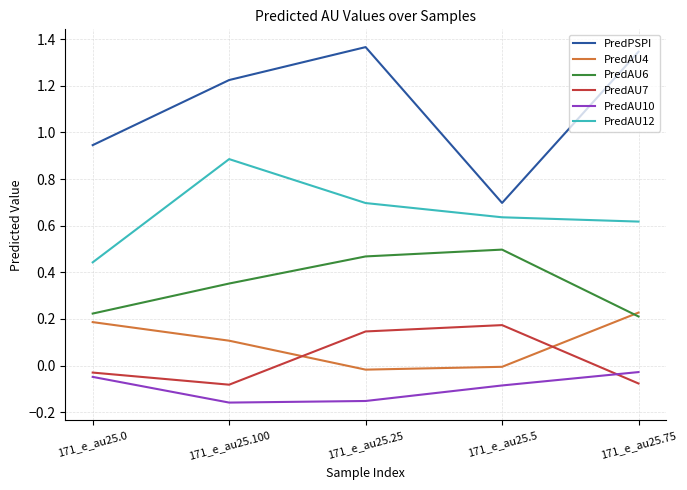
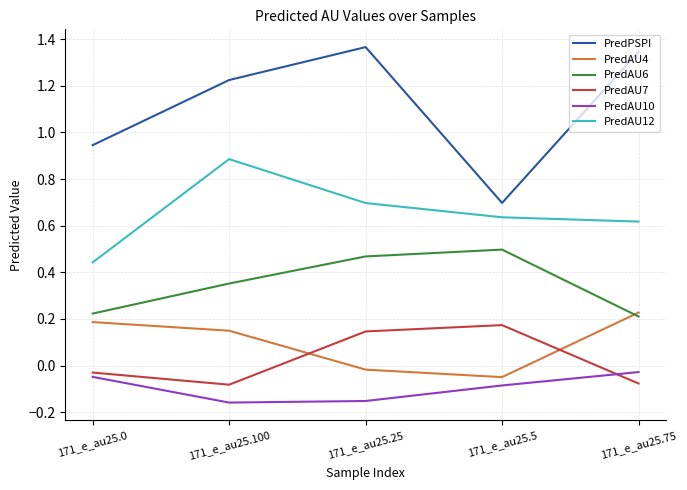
PredAU4, 171_e_au25.100: 0.11 -> 0.15
PredAU4, 171_e_au25.5: -0.01 -> -0.05
